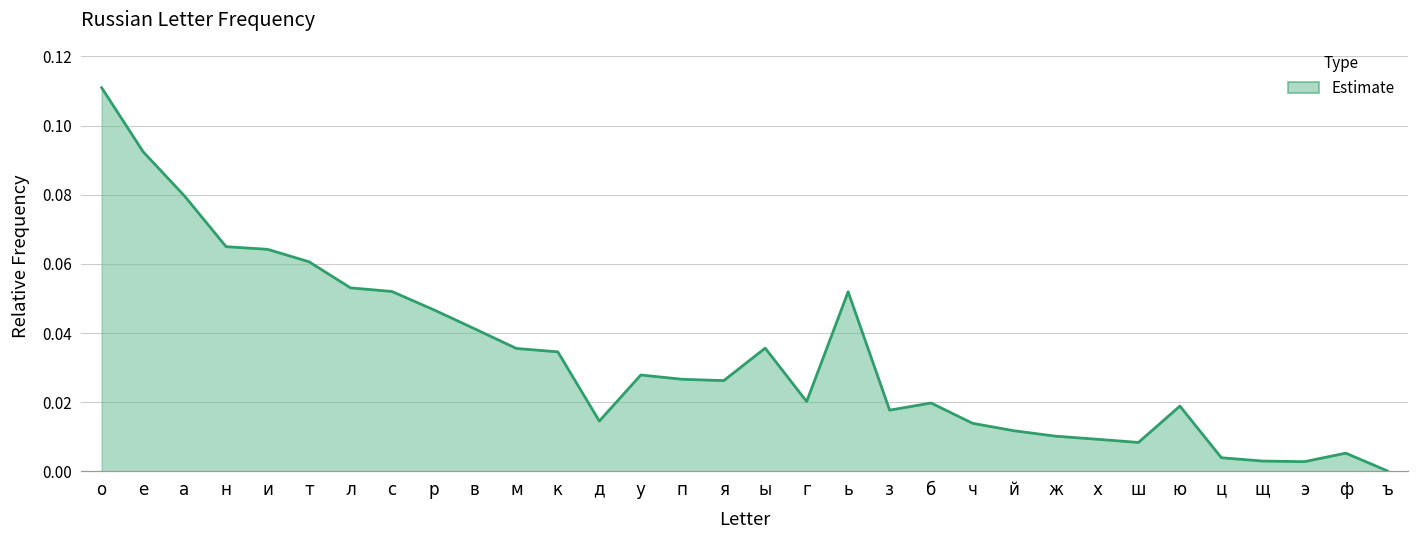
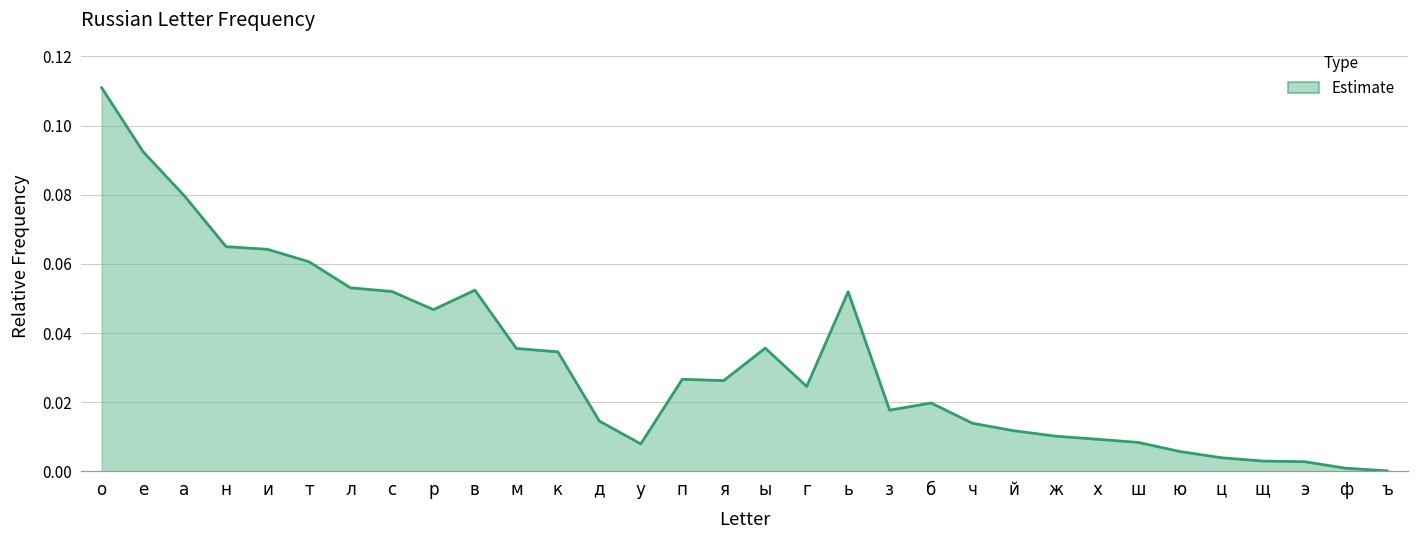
в: 0.041 -> 0.052
у: 0.028 -> 0.008
г: 0.020 -> 0.025
ю: 0.019 -> 0.006
ф: 0.005 -> 0.001
